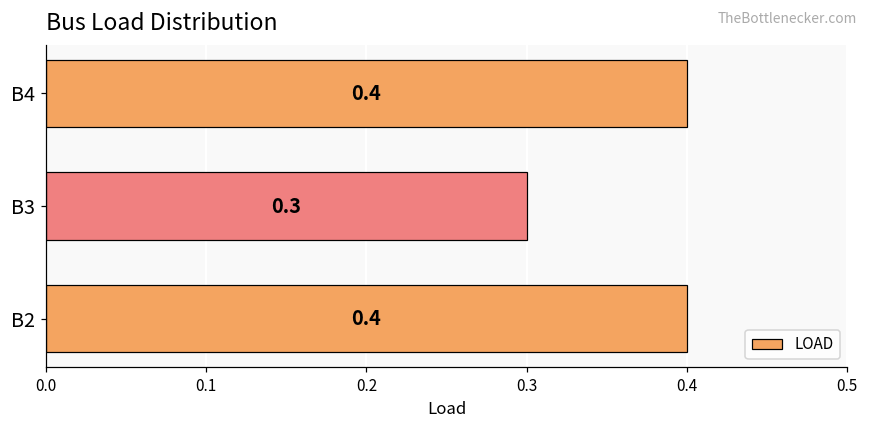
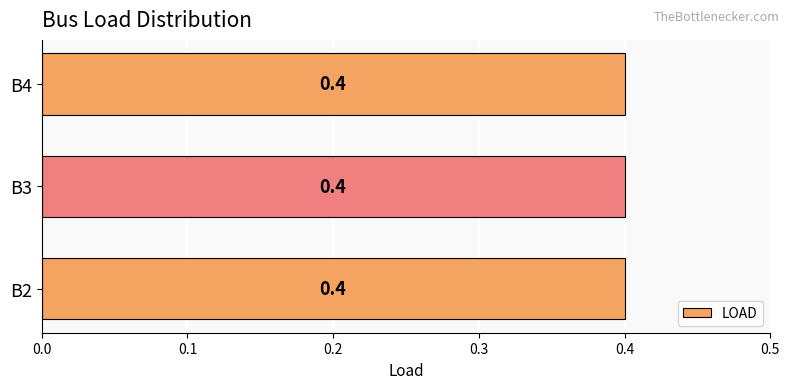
B3: 0.3 -> 0.4
